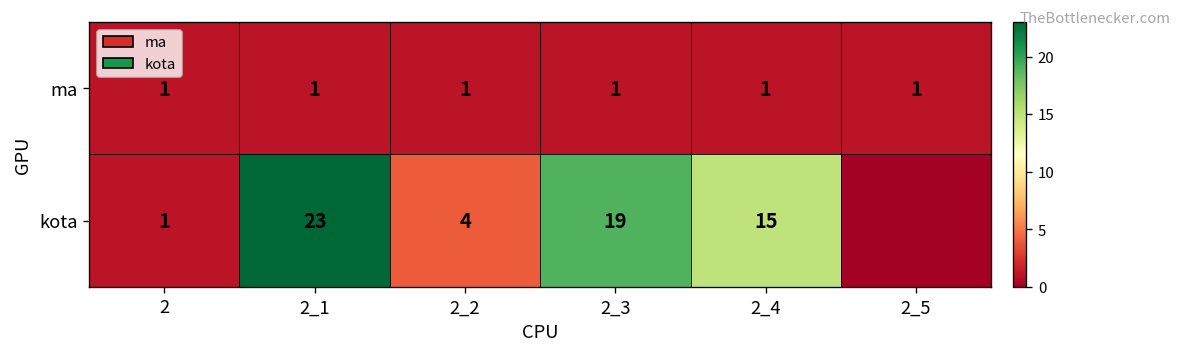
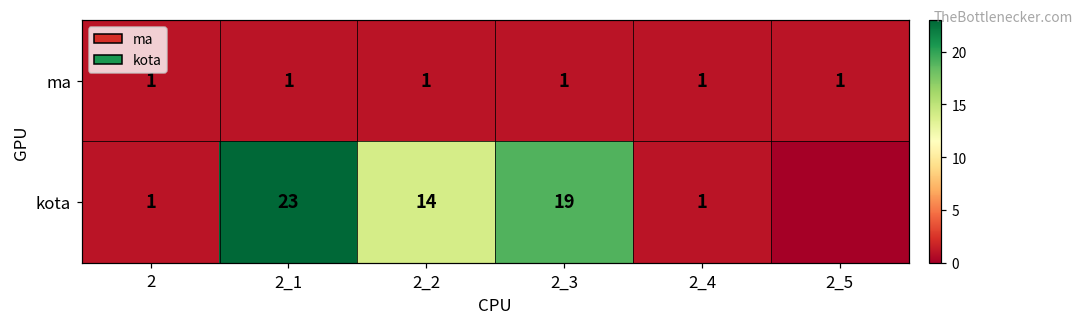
kota, 2_2: 4 -> 14
kota, 2_4: 15 -> 1
